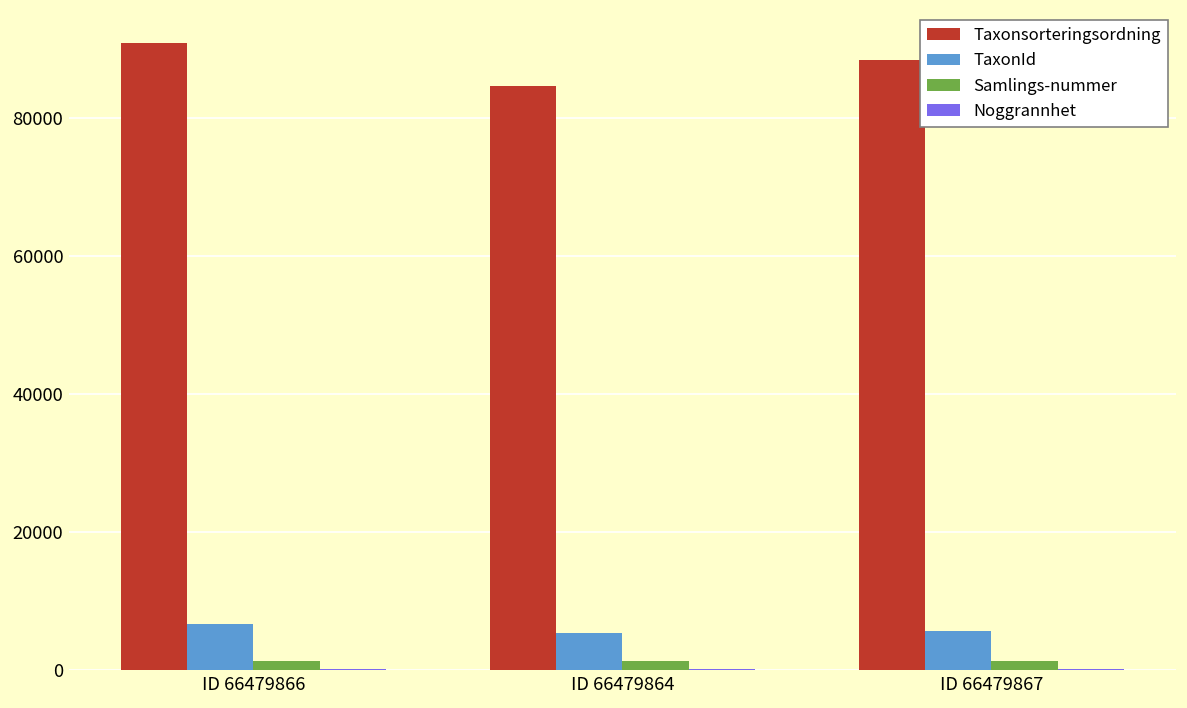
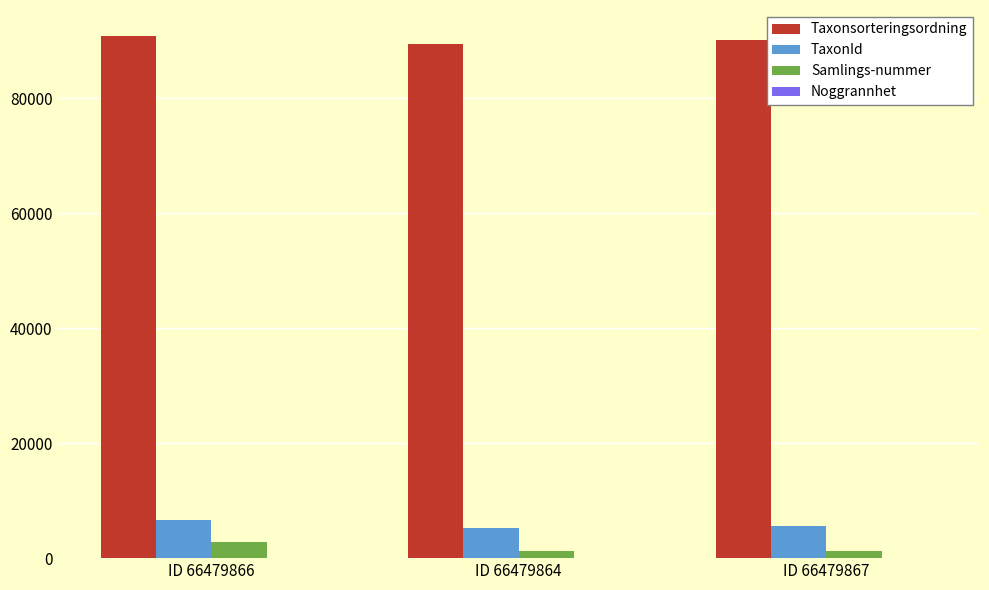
Samlings-nummer, ID 66479866: 1000 -> 3000
Taxonsorteringsordning, ID 66479864: 85000 -> 90000
Taxonsorteringsordning, ID 66479867: 88000 -> 90000
